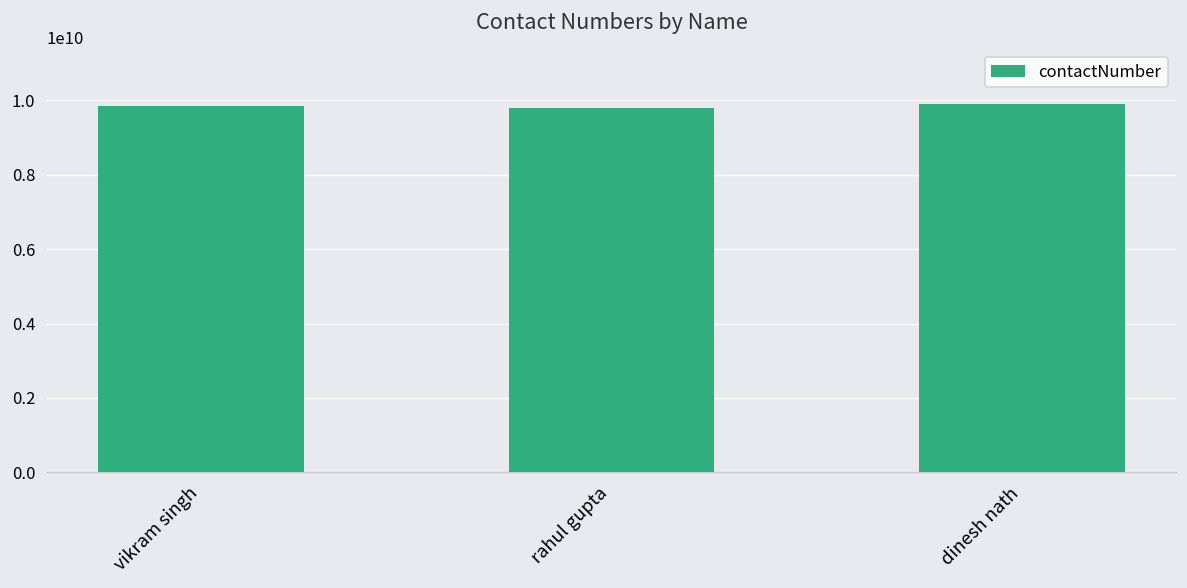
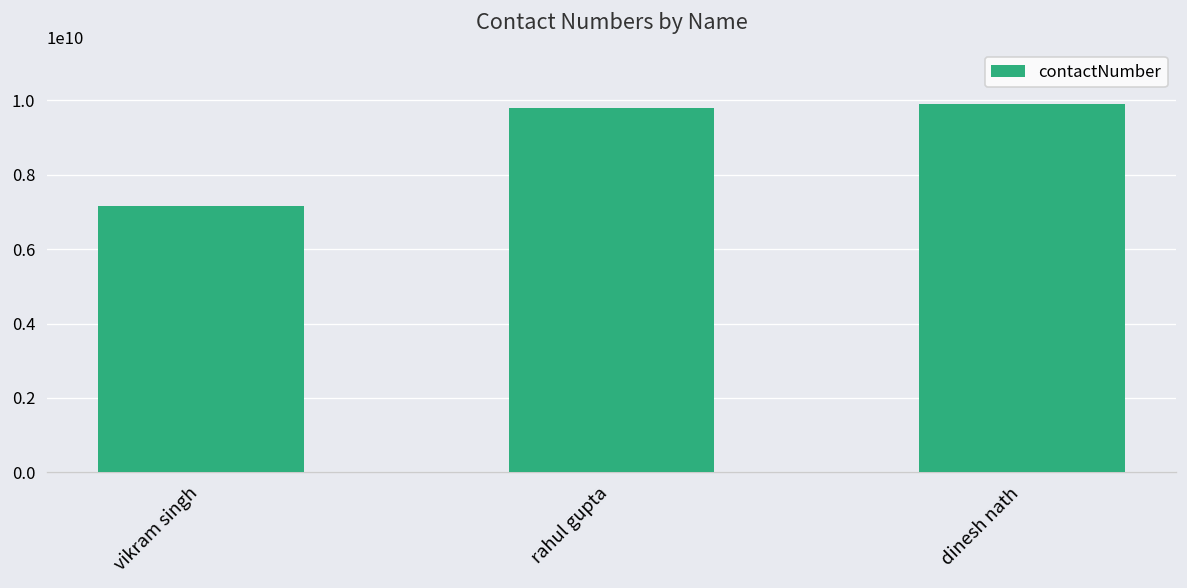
vikram singh: 9800000000 -> 7100000000
